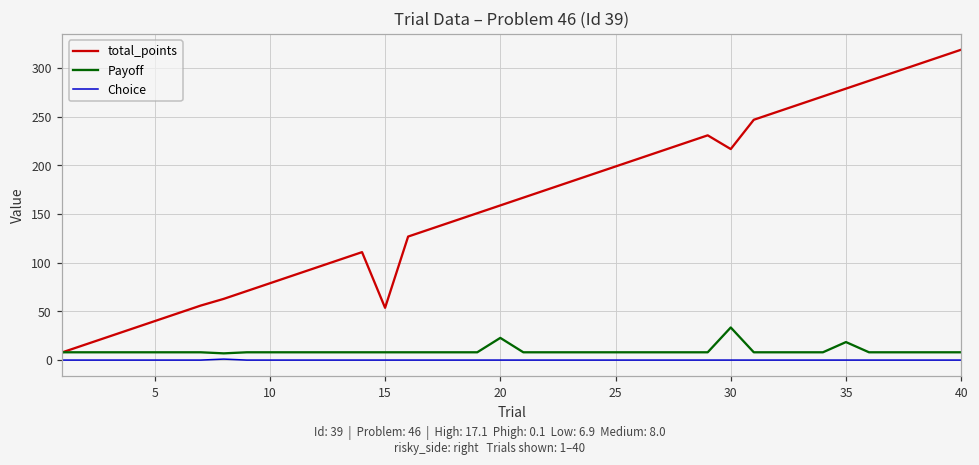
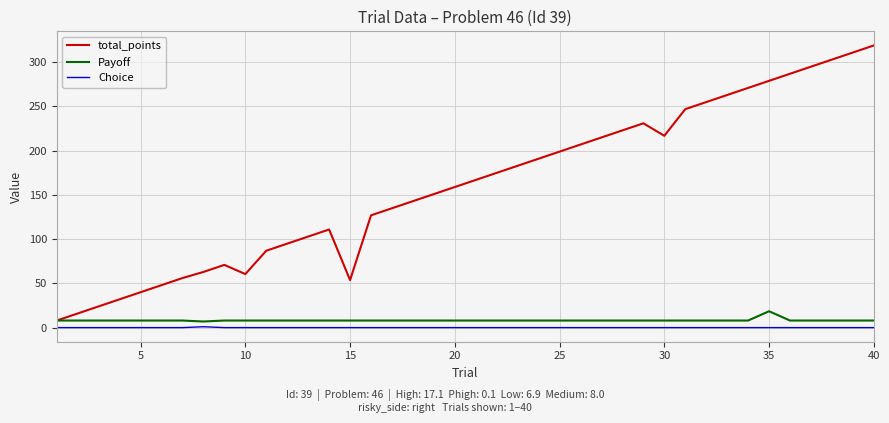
total_points, 10: 80 -> 60
Payoff, 20: 20 -> 10
Payoff, 30: 30 -> 10
